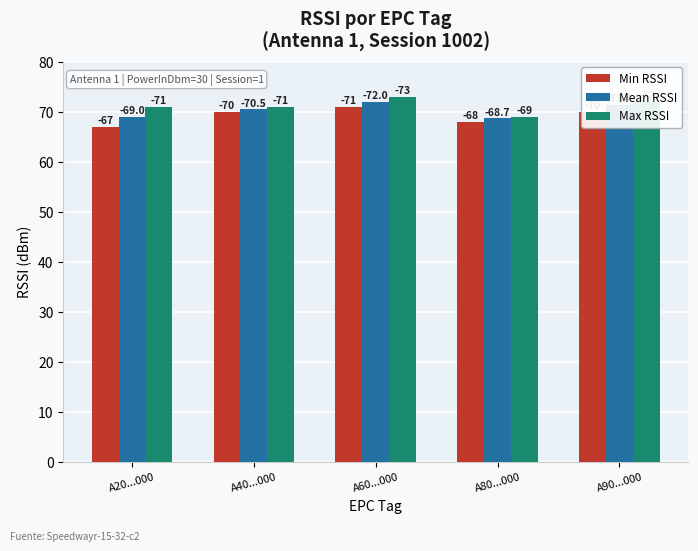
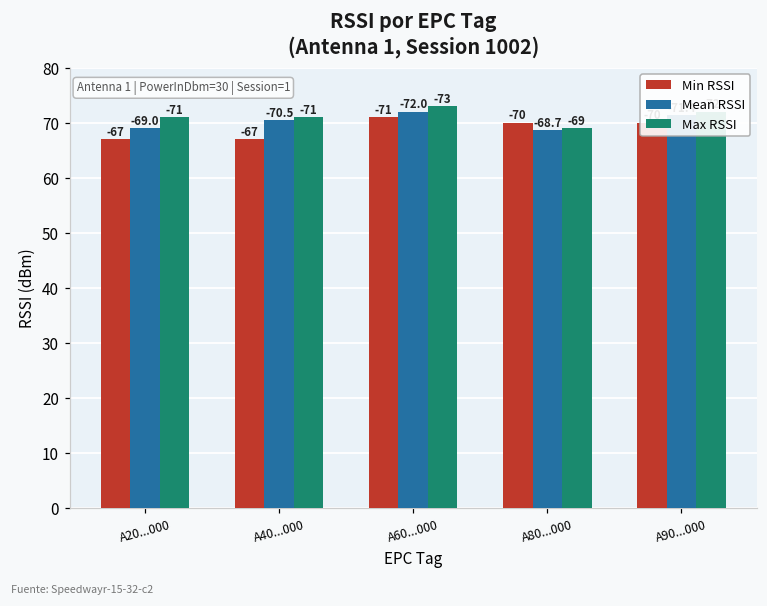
Min RSSI, A40...000: -70 -> -67
Min RSSI, A80...000: -68 -> -70
